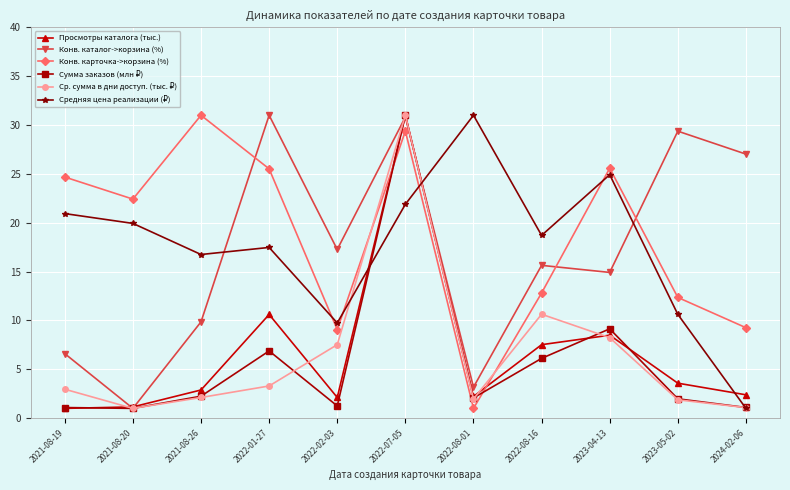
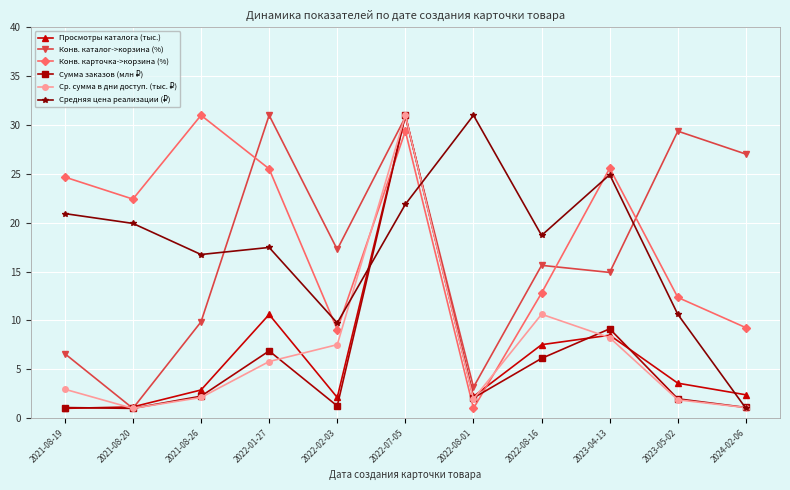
Ср. сумма в дни доступ. (тыс. ₽), 2022-01-27: 3 -> 6
